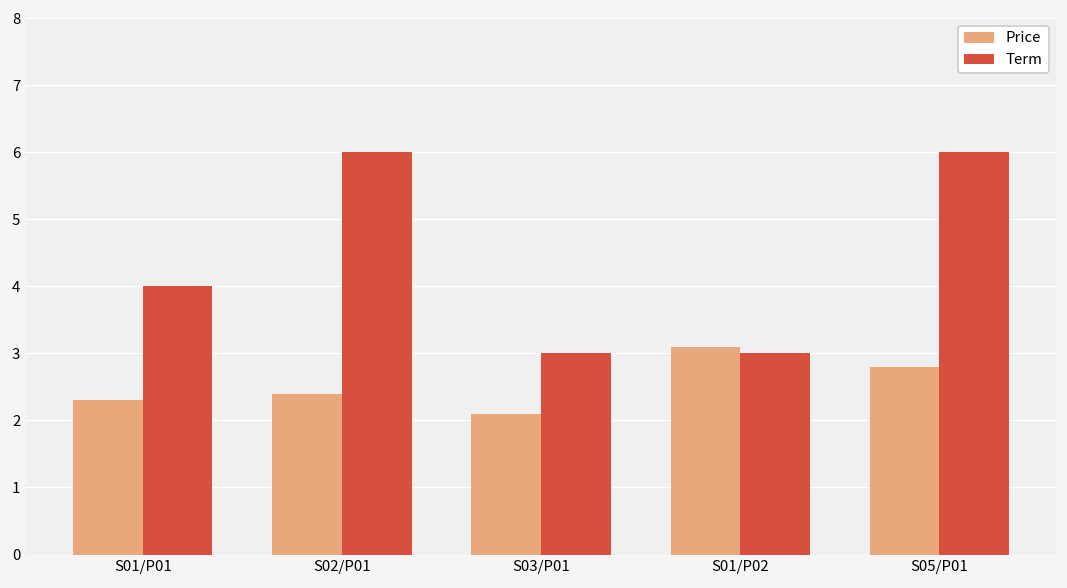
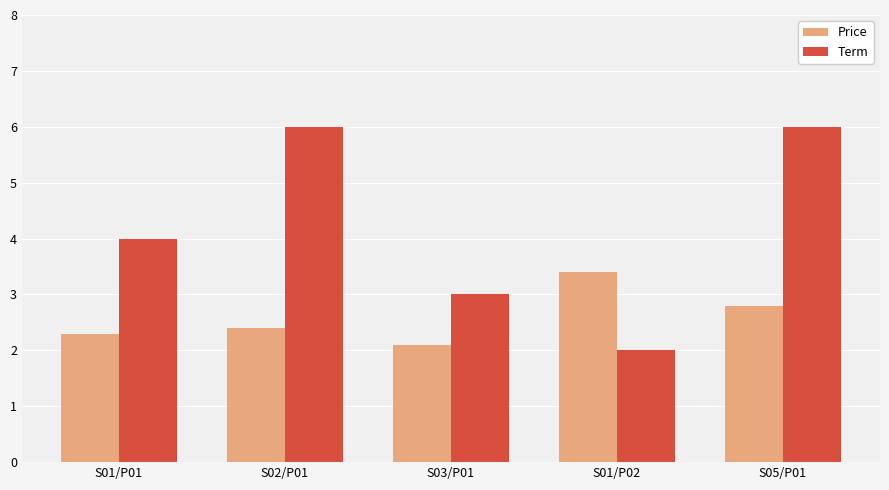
Price, S01/P02: 3.1 -> 3.4
Term, S01/P02: 3 -> 2
